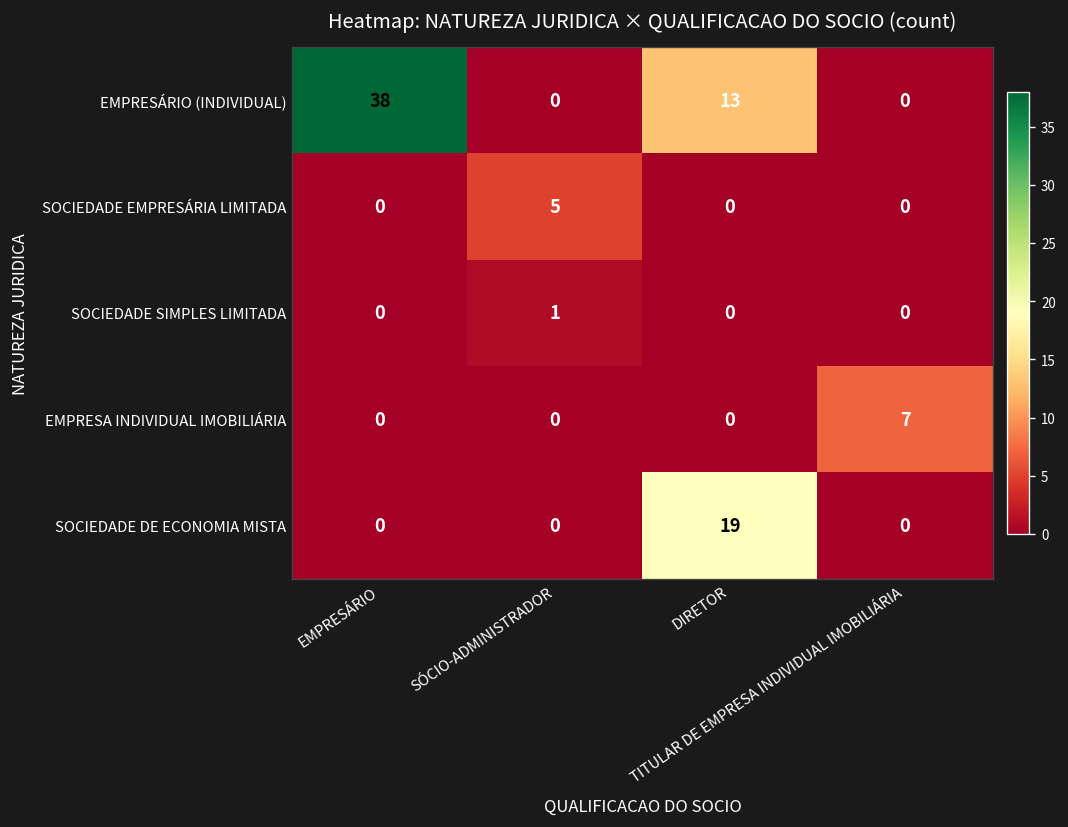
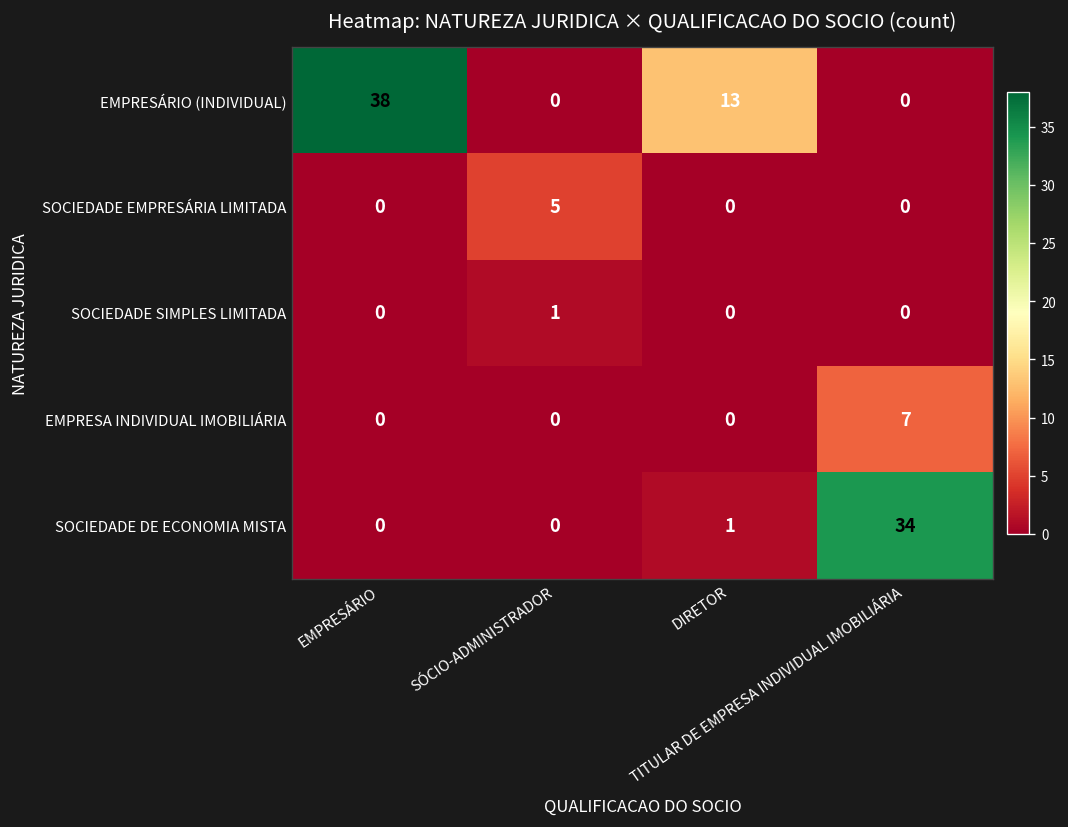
SOCIEDADE DE ECONOMIA MISTA, DIRETOR: 19 -> 1
SOCIEDADE DE ECONOMIA MISTA, TITULAR DE EMPRESA INDIVIDUAL IMOBILIÁRIA: 0 -> 34
